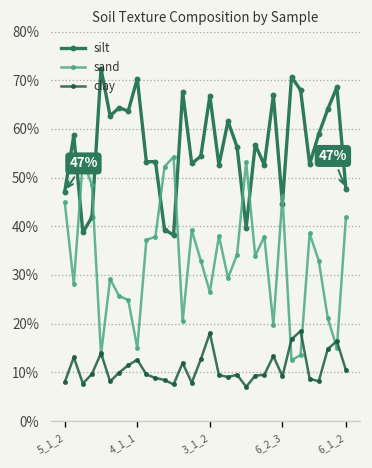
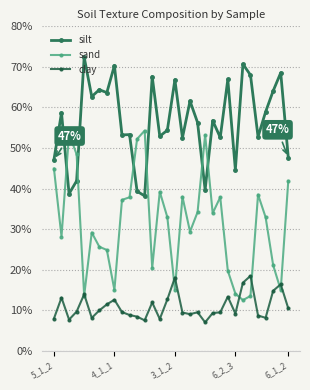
sand, 3_1_2: 27% -> 15%
sand, 6_2_3: 46% -> 14%
